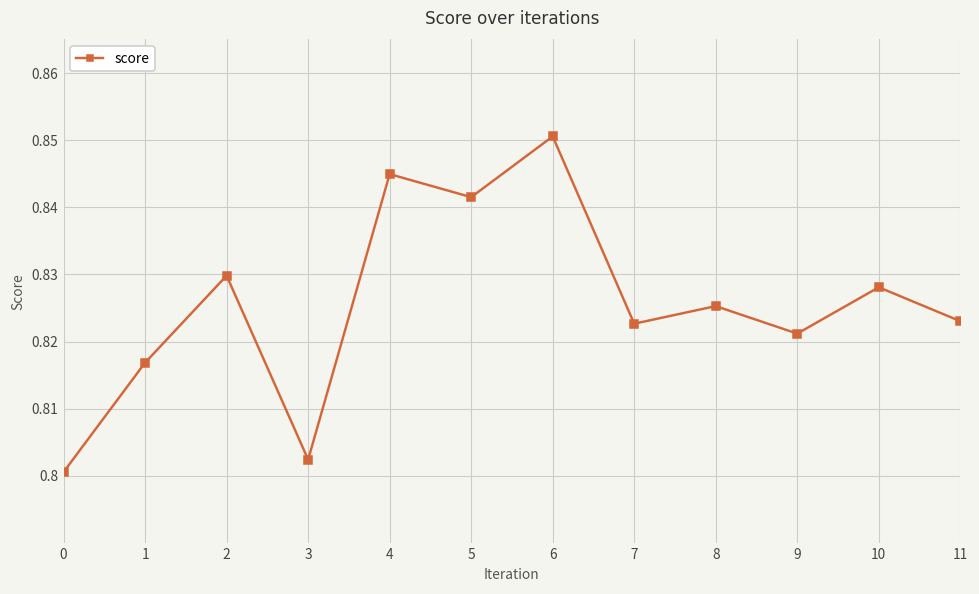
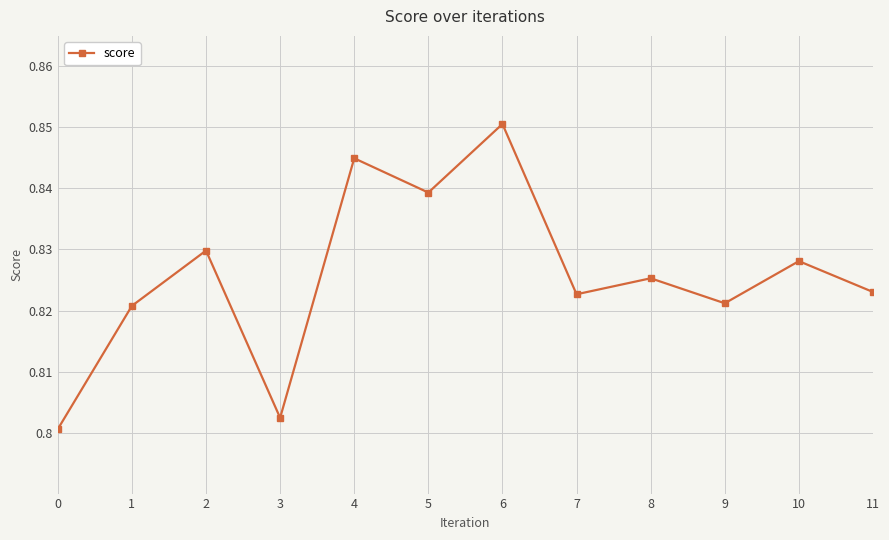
1: 0.817 -> 0.821
5: 0.842 -> 0.839
